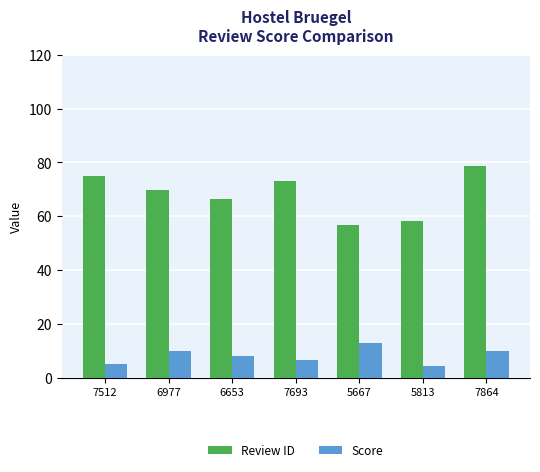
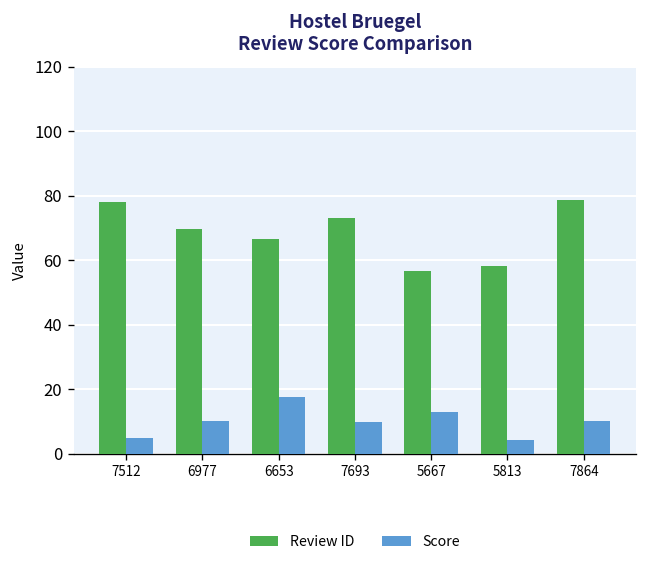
Review ID, 7512: 75 -> 78
Score, 6653: 8 -> 18
Score, 7693: 7 -> 10
